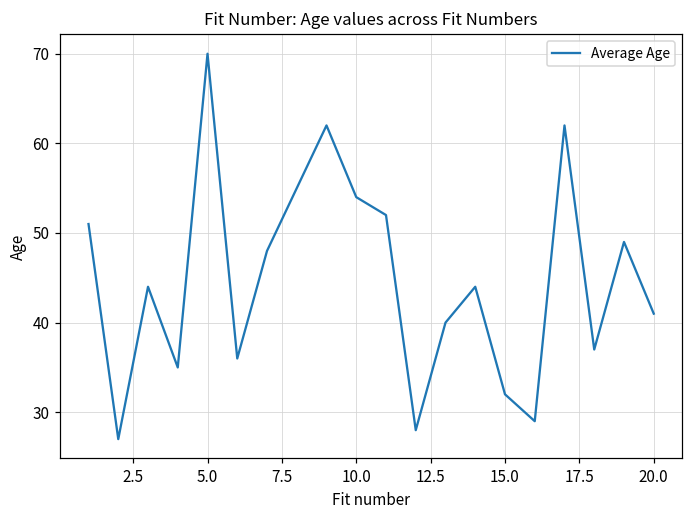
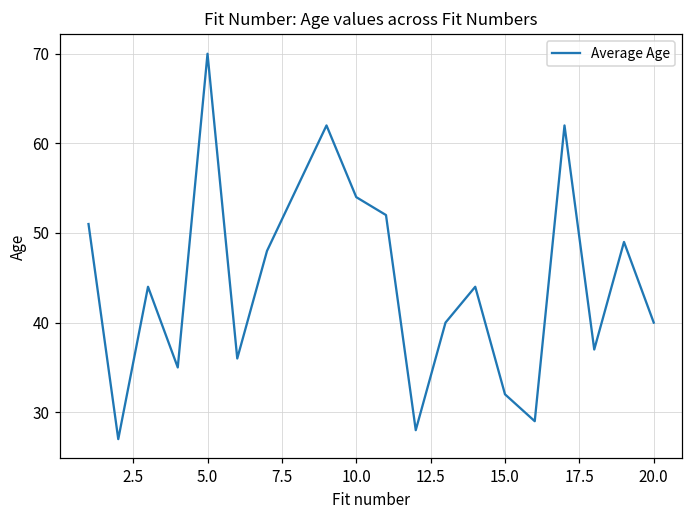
20.0: 41 -> 40
